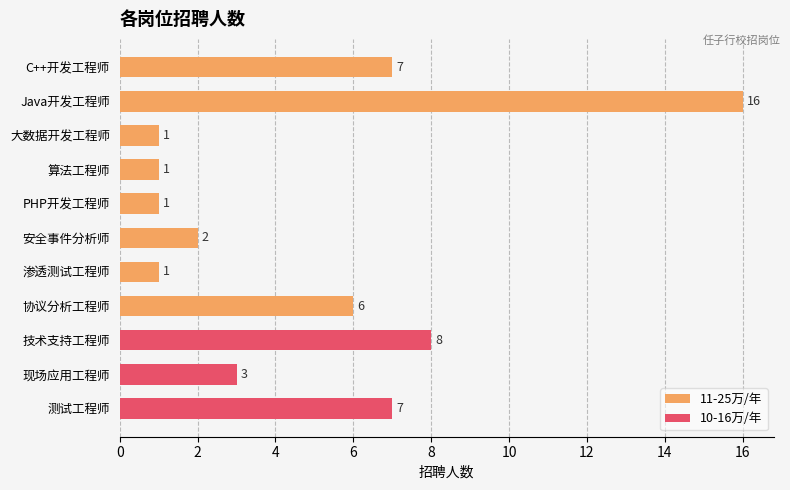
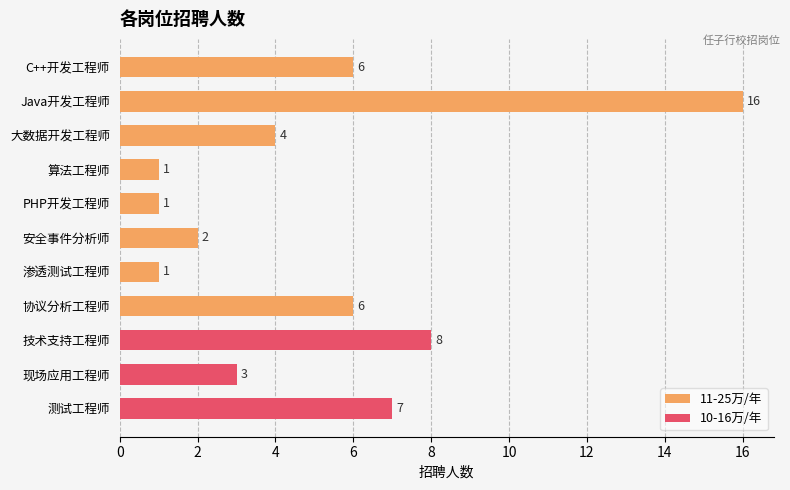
11-25万/年, C++开发工程师: 7 -> 6
11-25万/年, 大数据开发工程师: 1 -> 4
